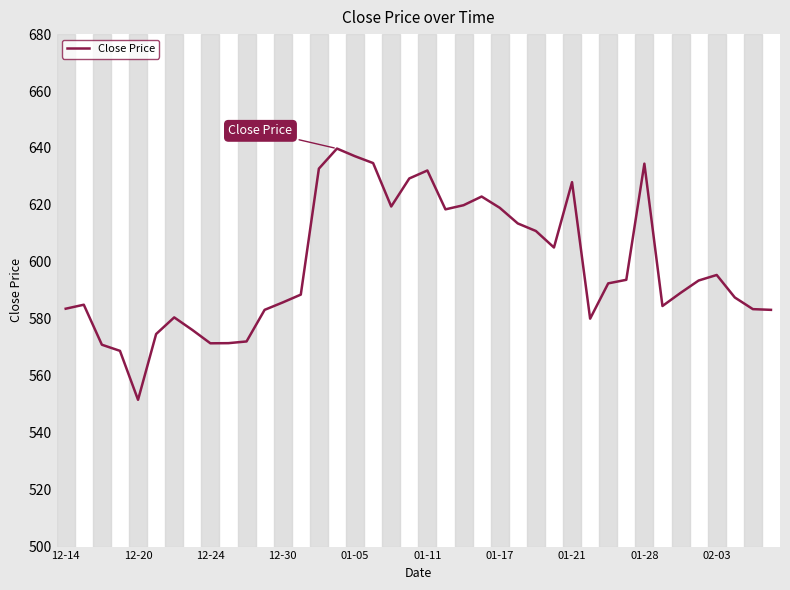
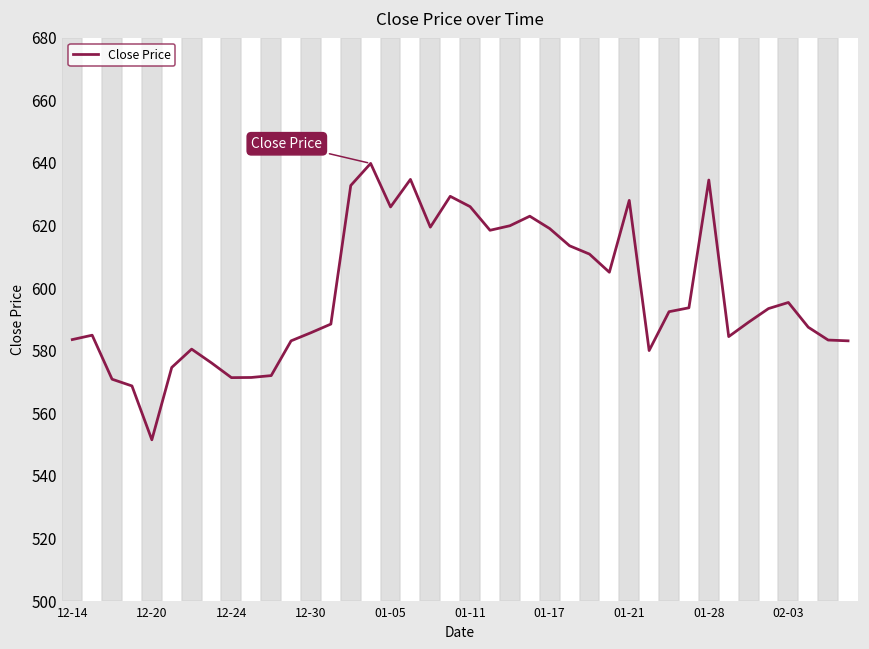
01-05: 637 -> 626
01-11: 632 -> 626
